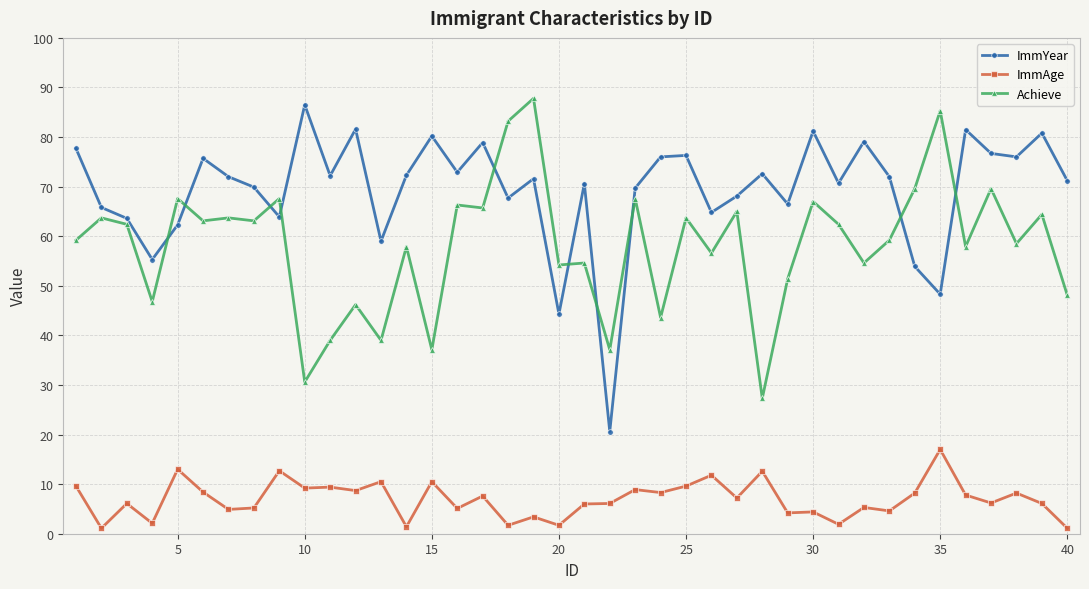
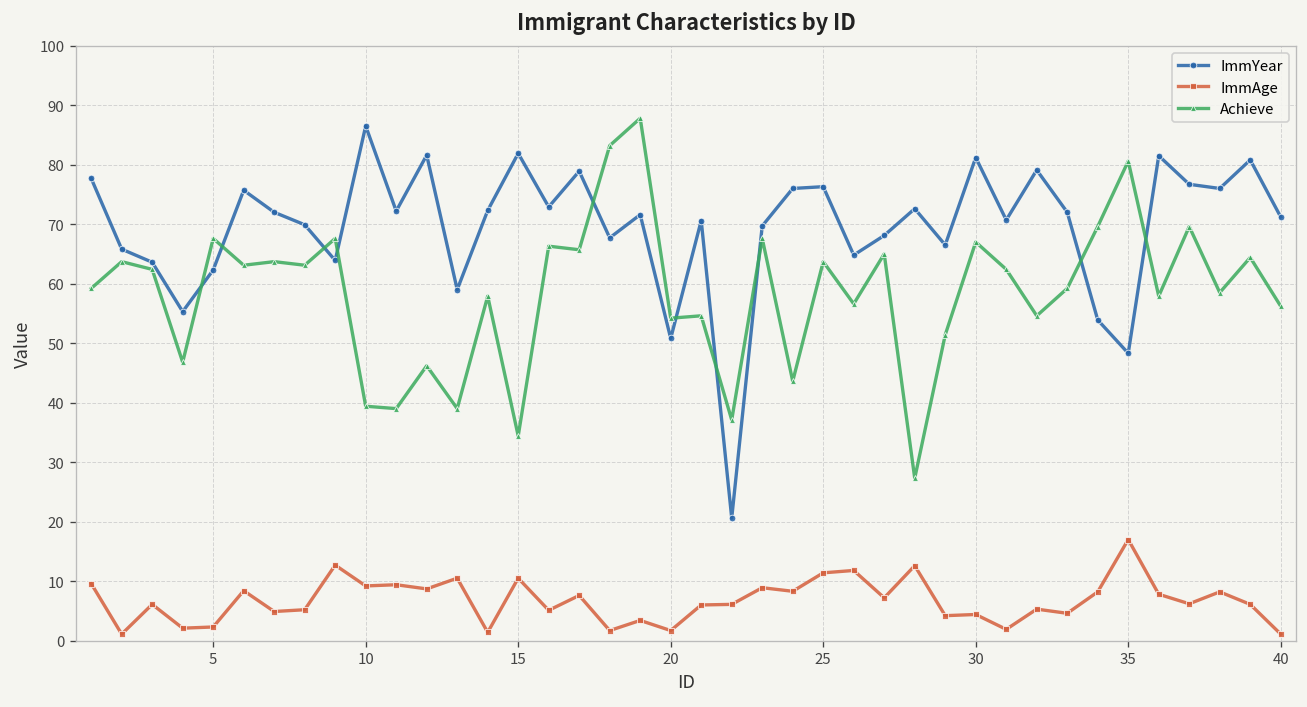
ImmAge, 5: 13 -> 2
Achieve, 10: 31 -> 39
ImmYear, 15: 80 -> 82
Achieve, 15: 37 -> 34
ImmYear, 20: 44 -> 51
ImmAge, 25: 10 -> 11
Achieve, 35: 85 -> 81
Achieve, 40: 48 -> 56
